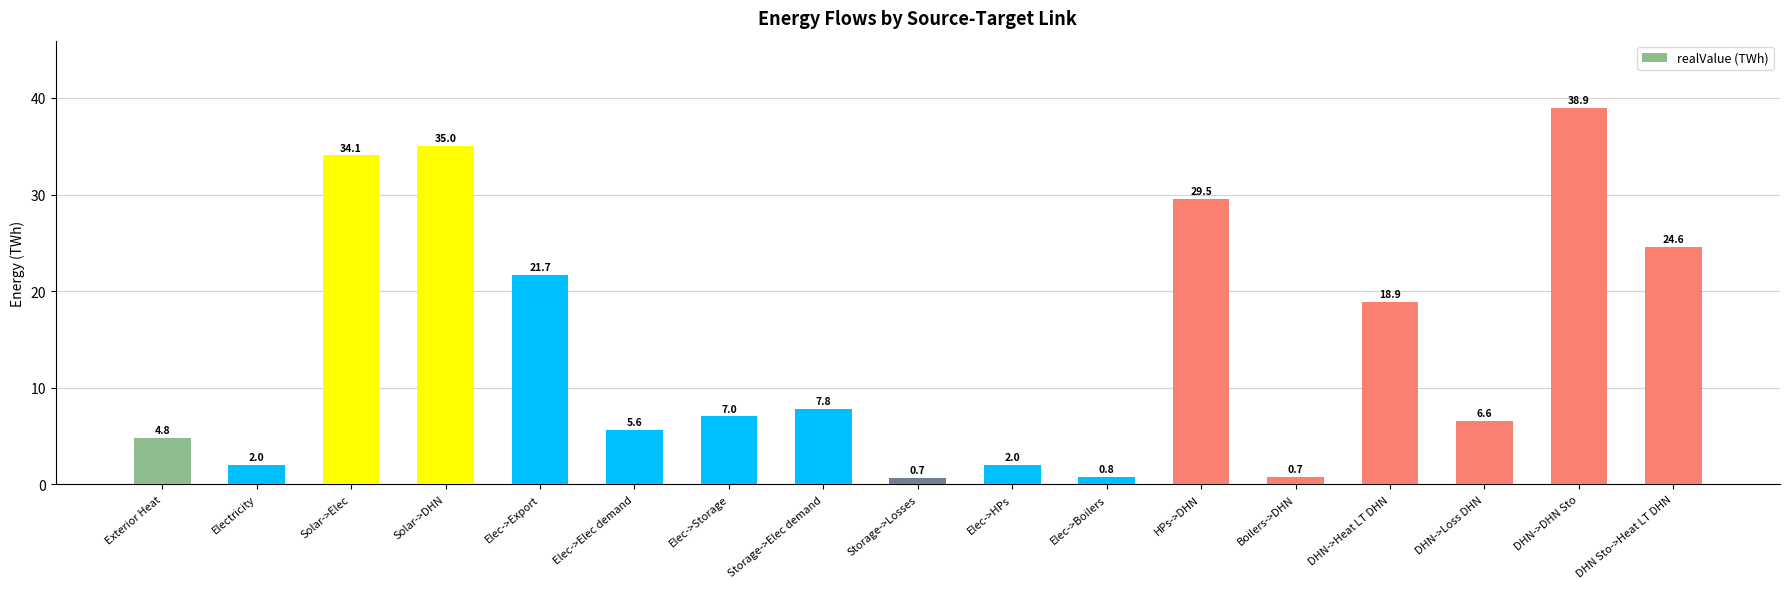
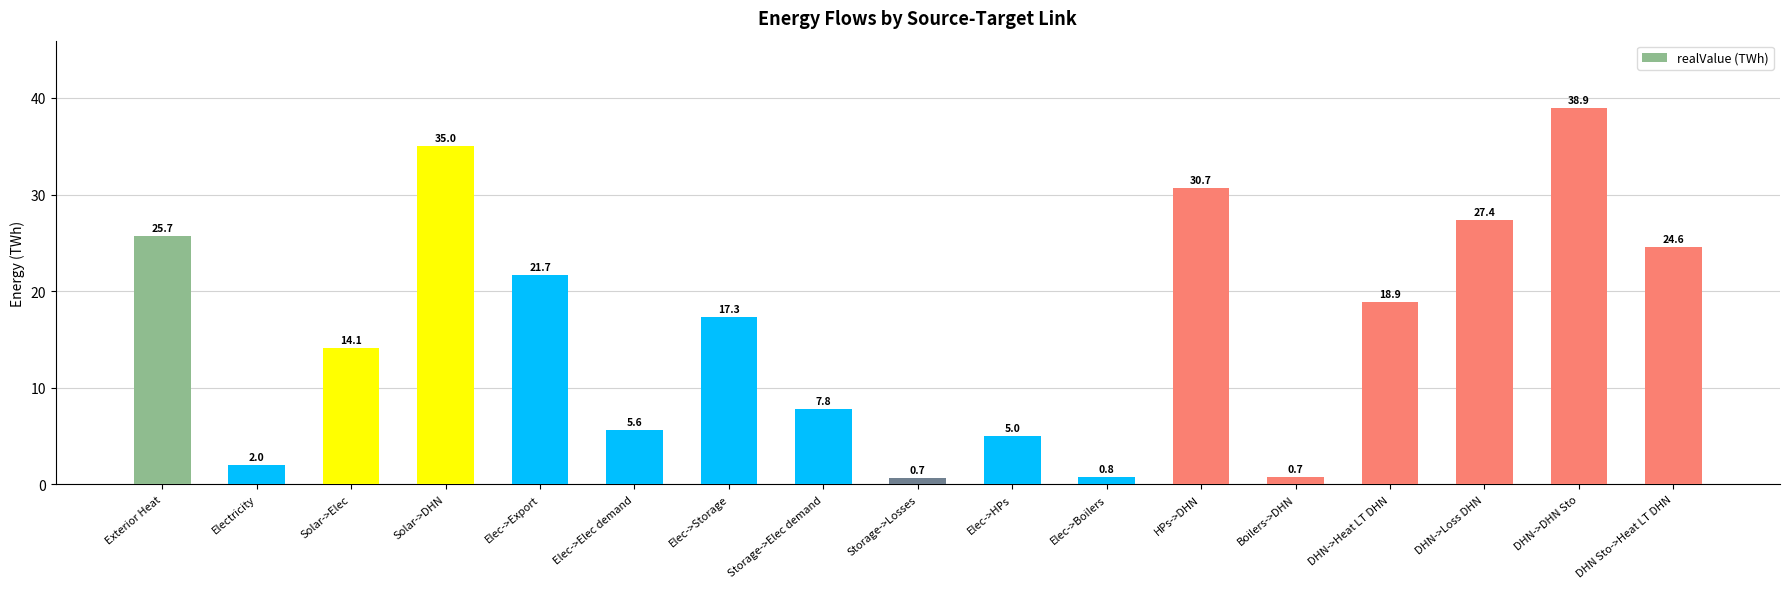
Exterior Heat: 4.8 -> 25.7
Solar->Elec: 34.1 -> 14.1
Elec->Storage: 7.0 -> 17.3
Elec->HPs: 2.0 -> 5.0
HPs->DHN: 29.5 -> 30.7
DHN->Loss DHN: 6.6 -> 27.4
